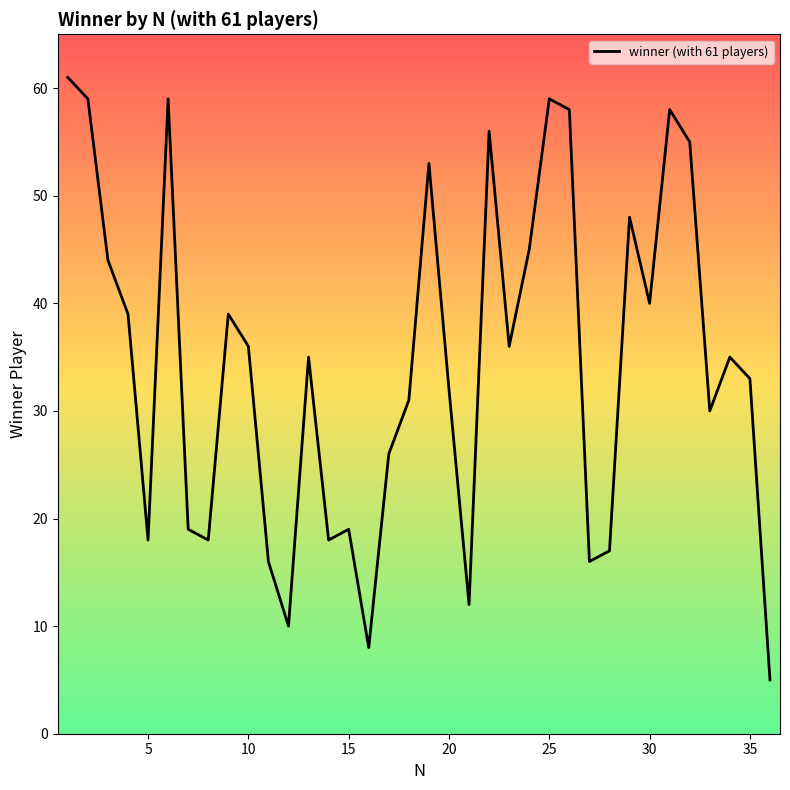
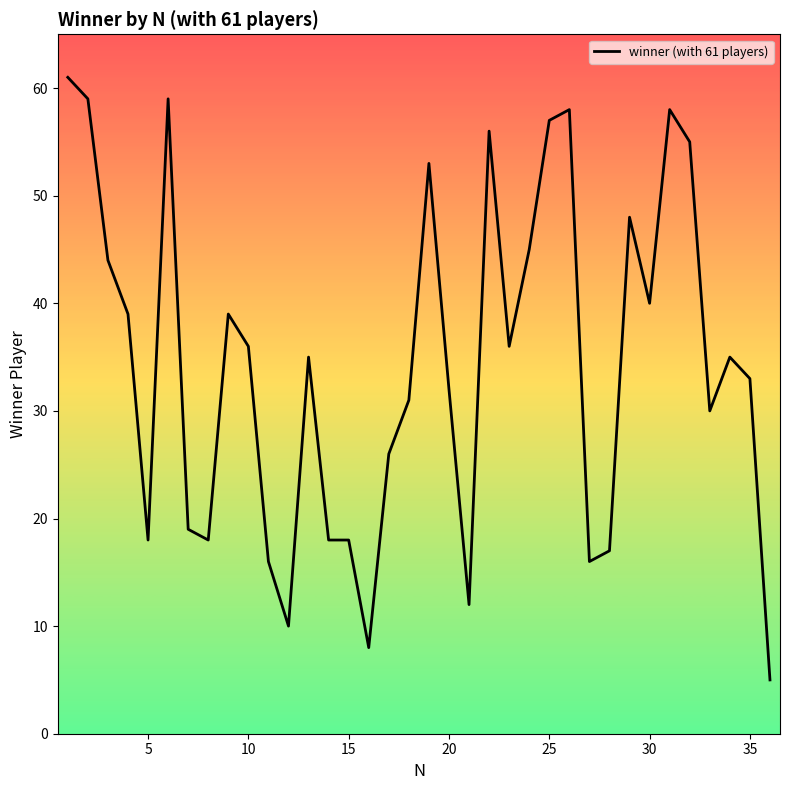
15: 19 -> 18
25: 59 -> 57
